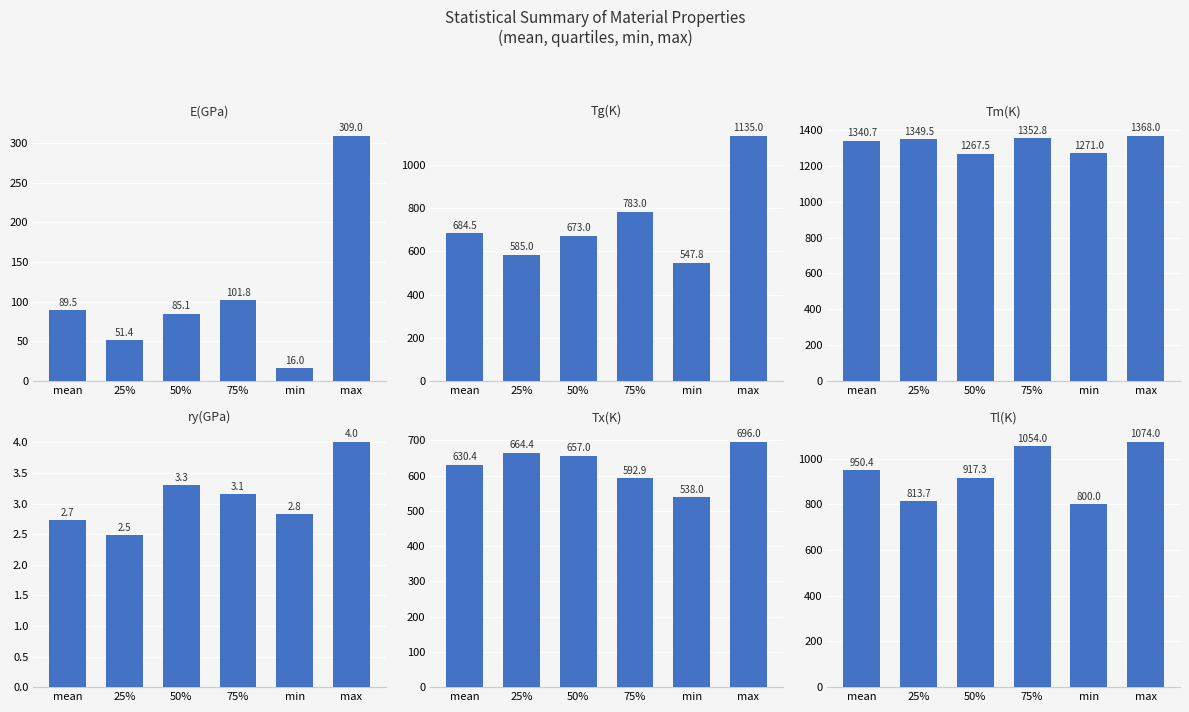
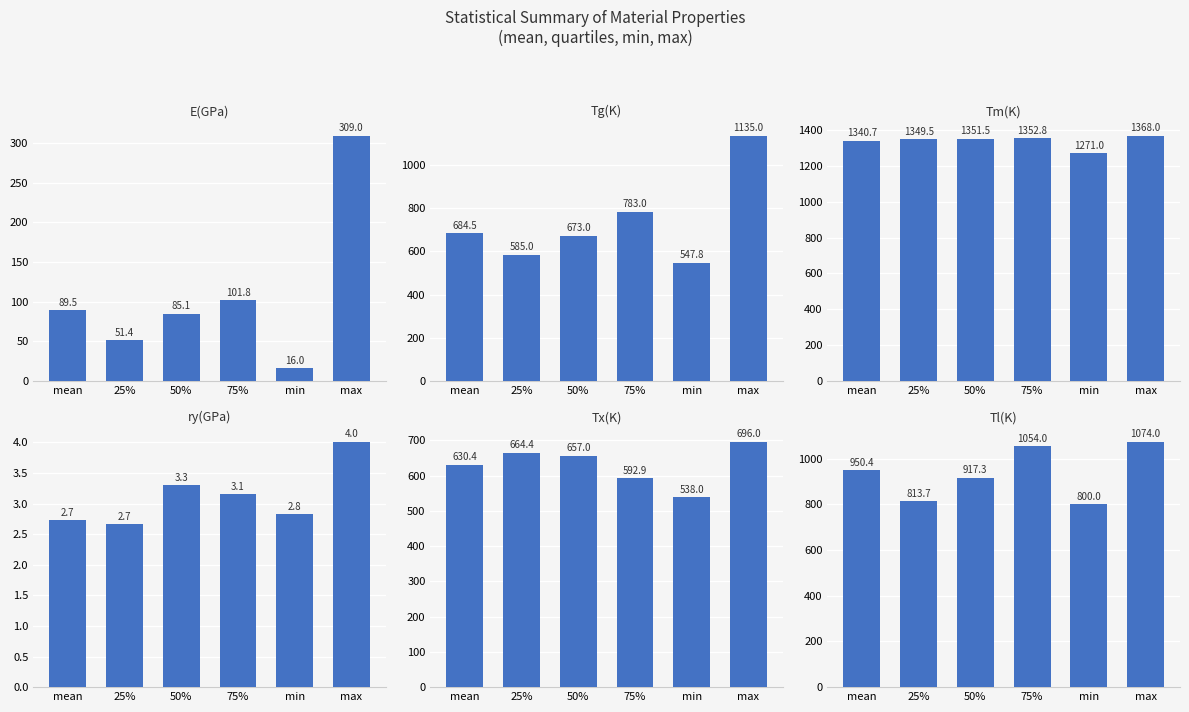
Tm(K), 50%: 1267.5 -> 1351.5
ry(GPa), 25%: 2.5 -> 2.7
